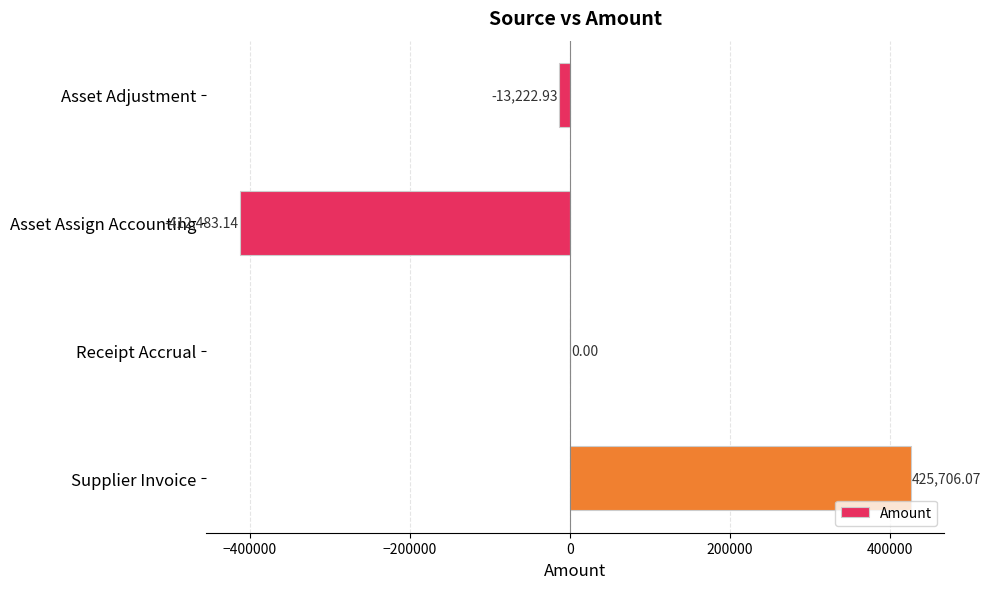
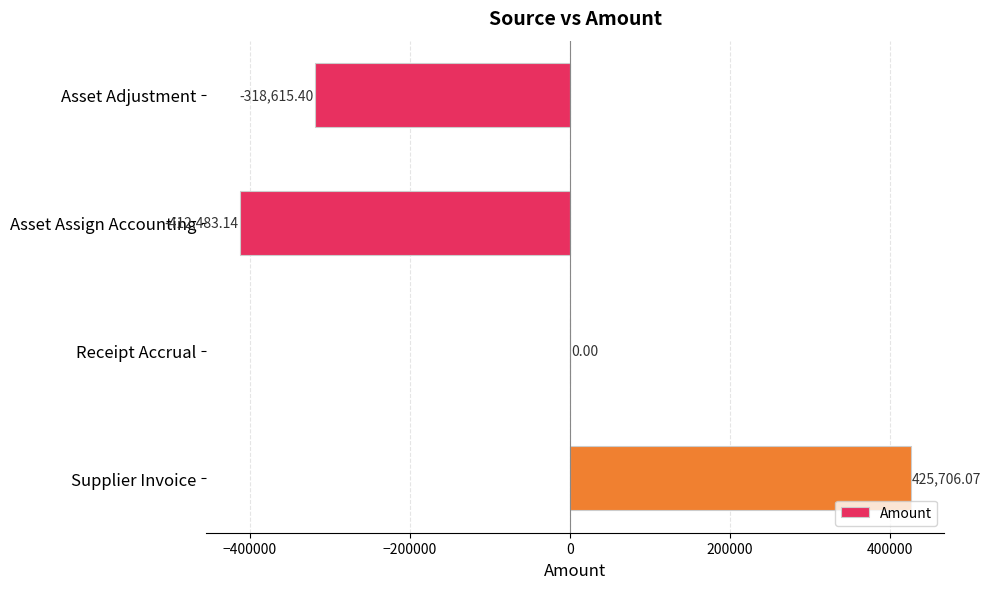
Asset Adjustment: -13,222.93 -> -318,615.40
